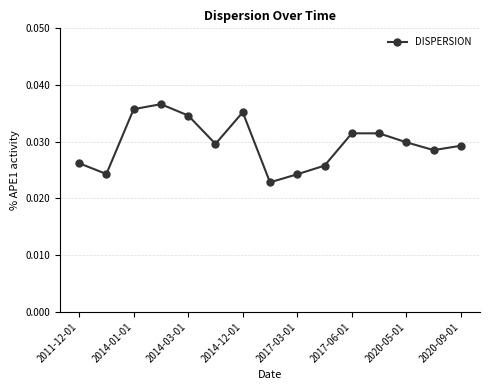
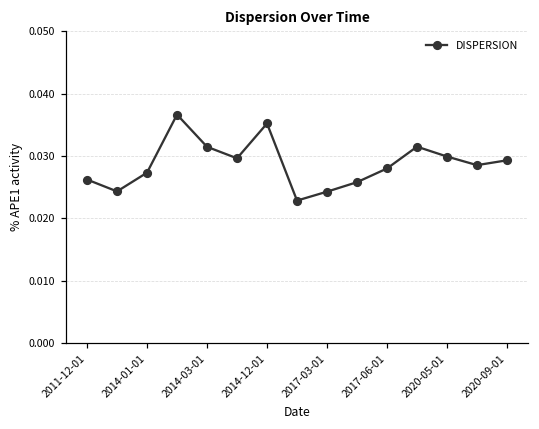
2014-01-01: 0.036 -> 0.027
2014-03-01: 0.035 -> 0.031
2017-06-01: 0.031 -> 0.028
